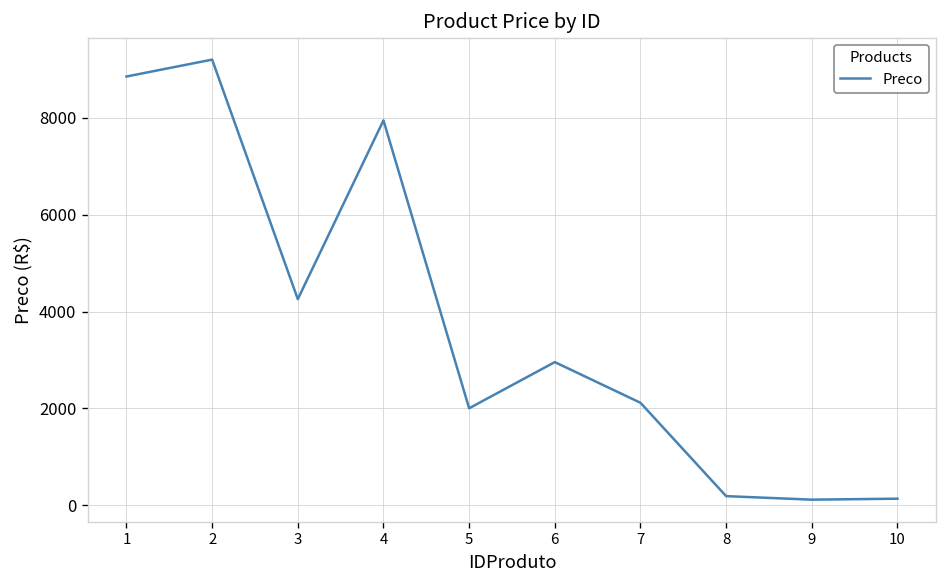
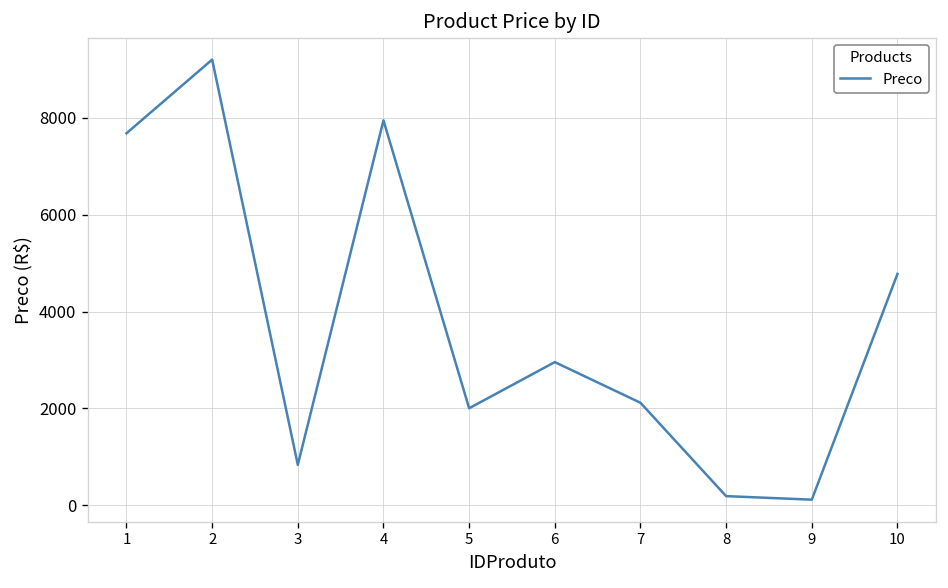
1: 8900 -> 7700
3: 4300 -> 800
10: 100 -> 4800
